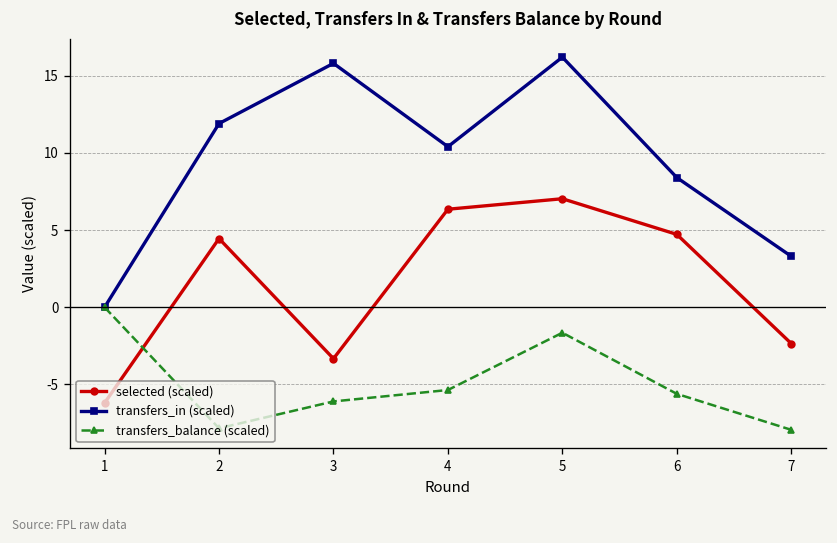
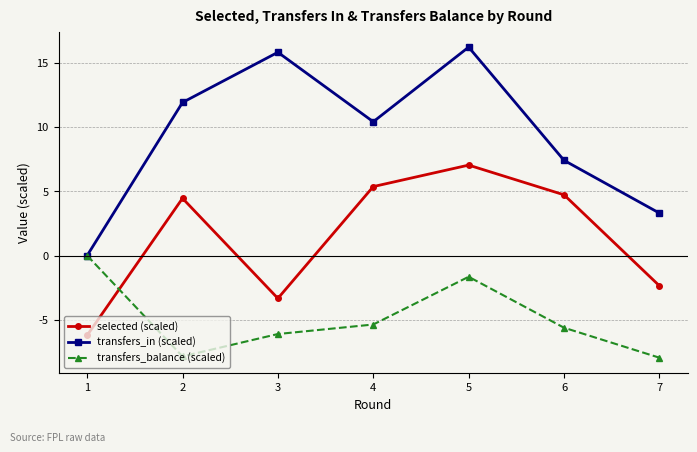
selected (scaled), 4: 6.4 -> 5.4
transfers_in (scaled), 6: 8.4 -> 7.4
